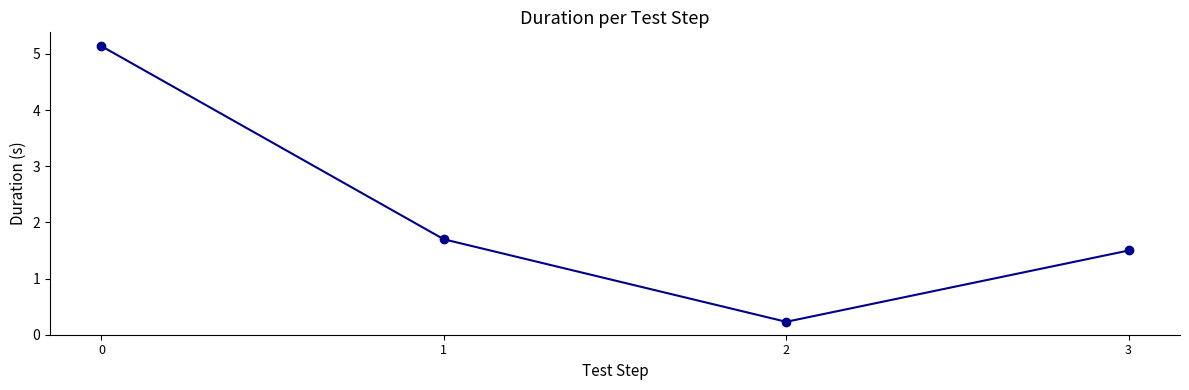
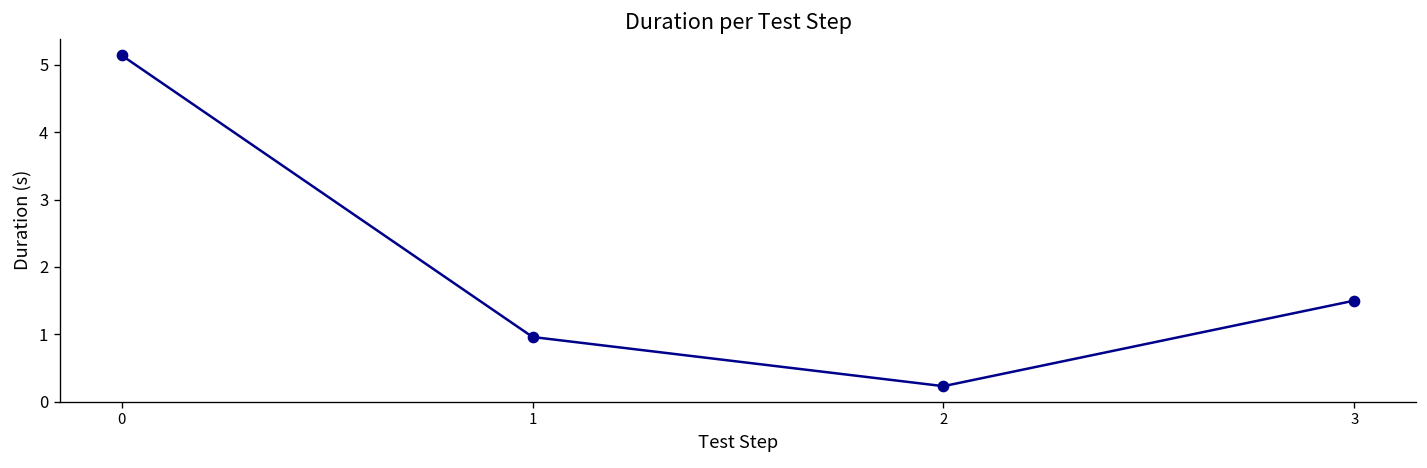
1: 1.7 -> 1.0
